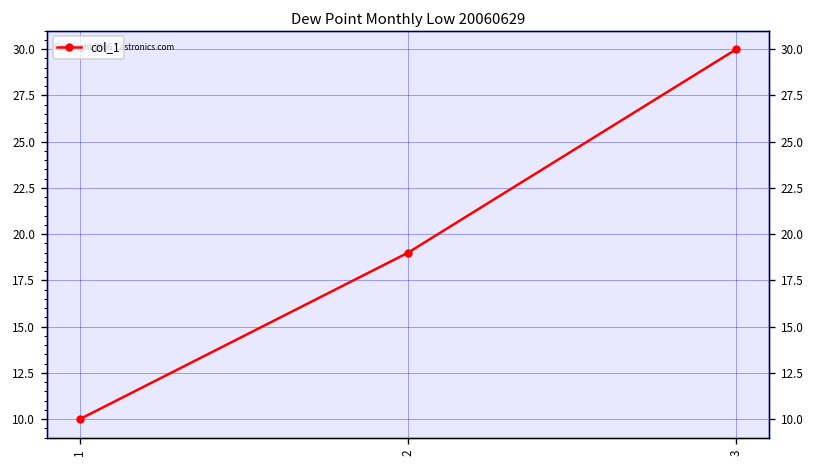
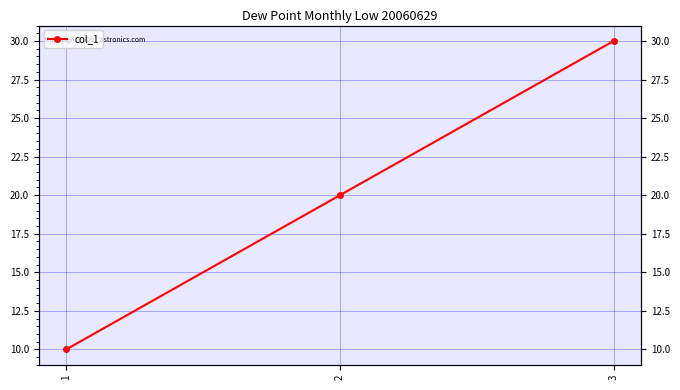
2: 19 -> 20
